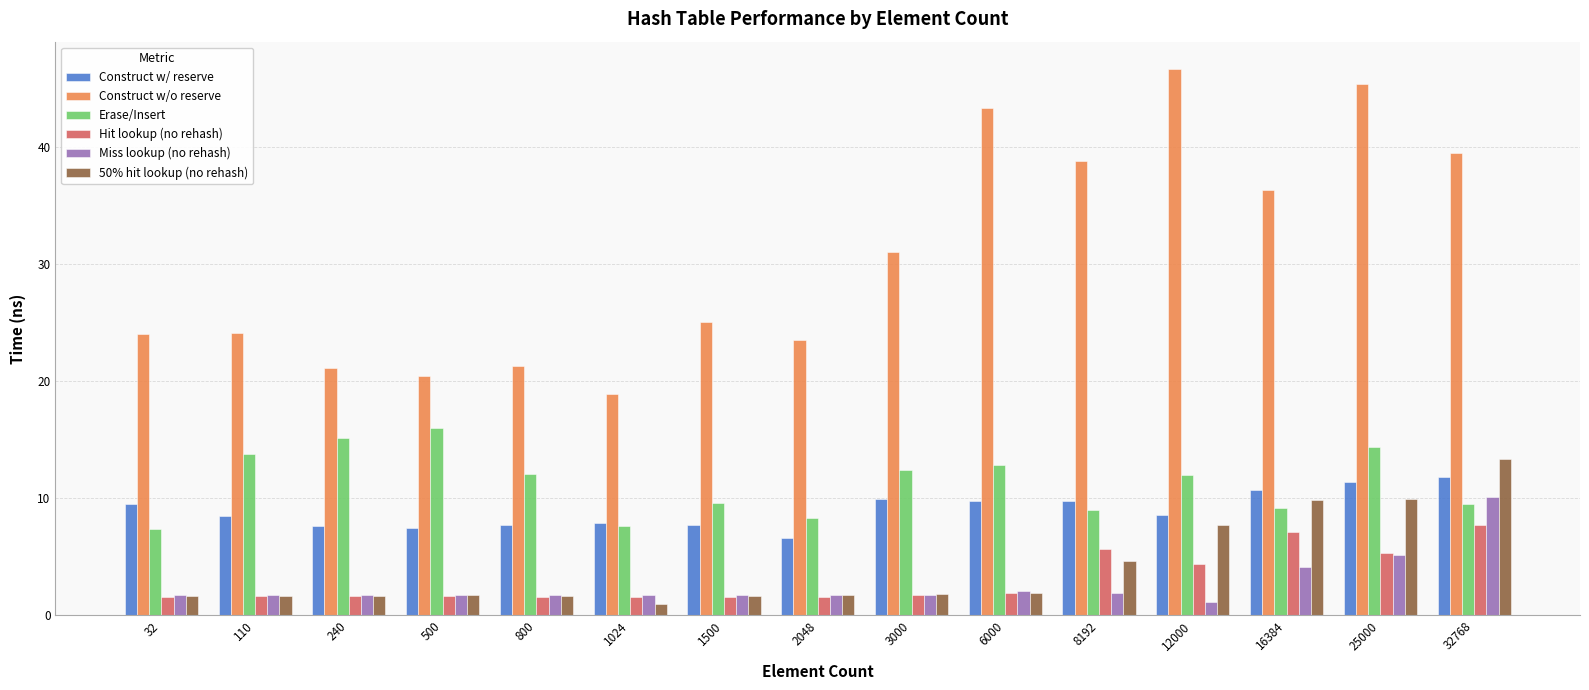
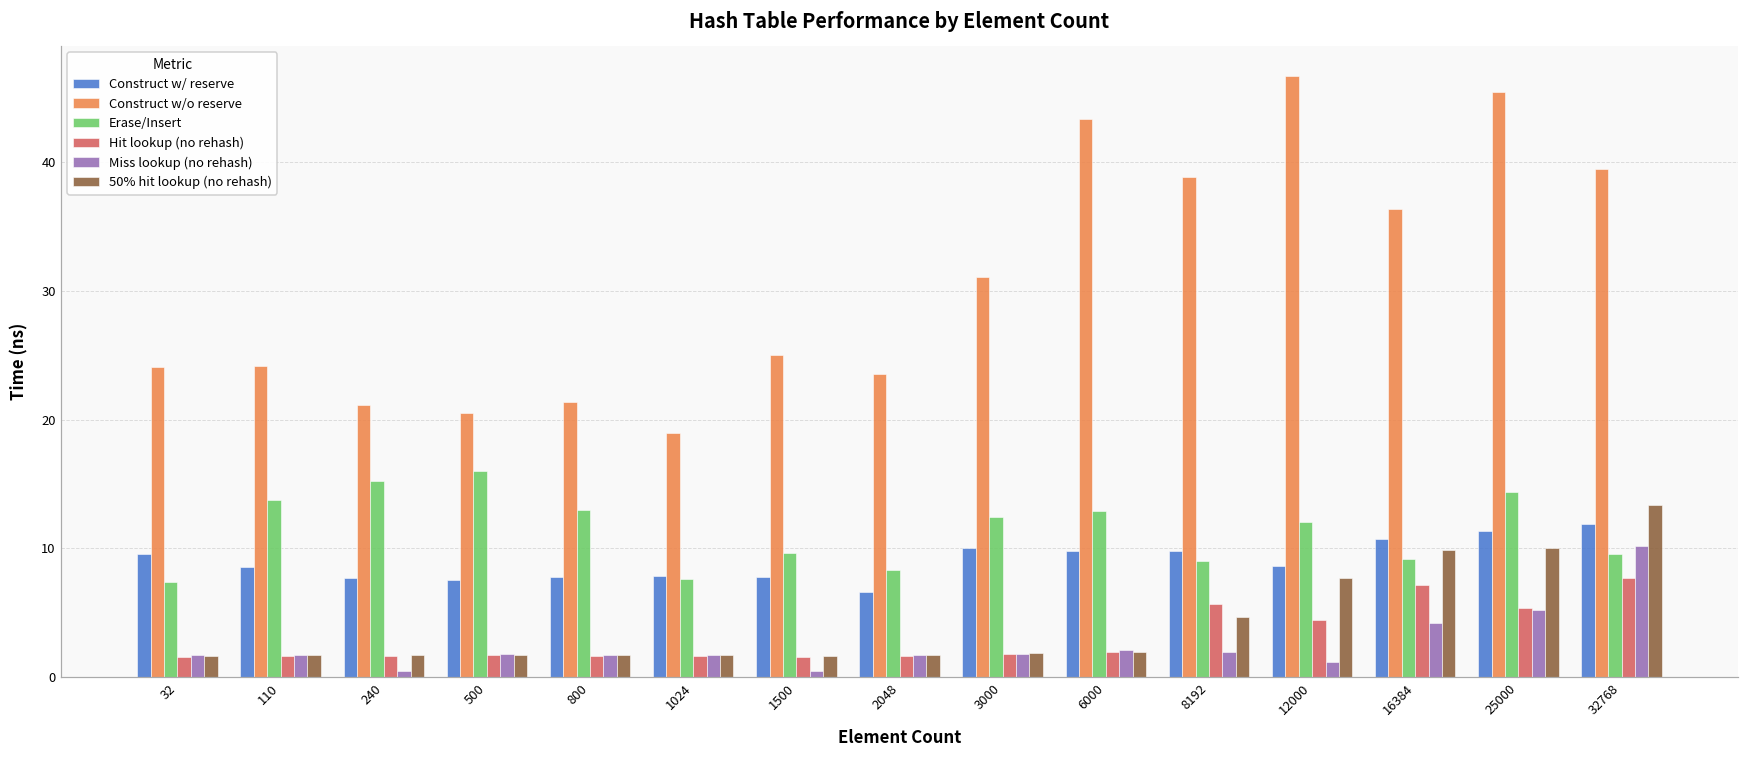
Miss lookup (no rehash), 240: 1.8 -> 0.4
Erase/Insert, 800: 12.1 -> 12.9
50% hit lookup (no rehash), 1024: 1.0 -> 1.7
Miss lookup (no rehash), 1500: 1.7 -> 0.4
